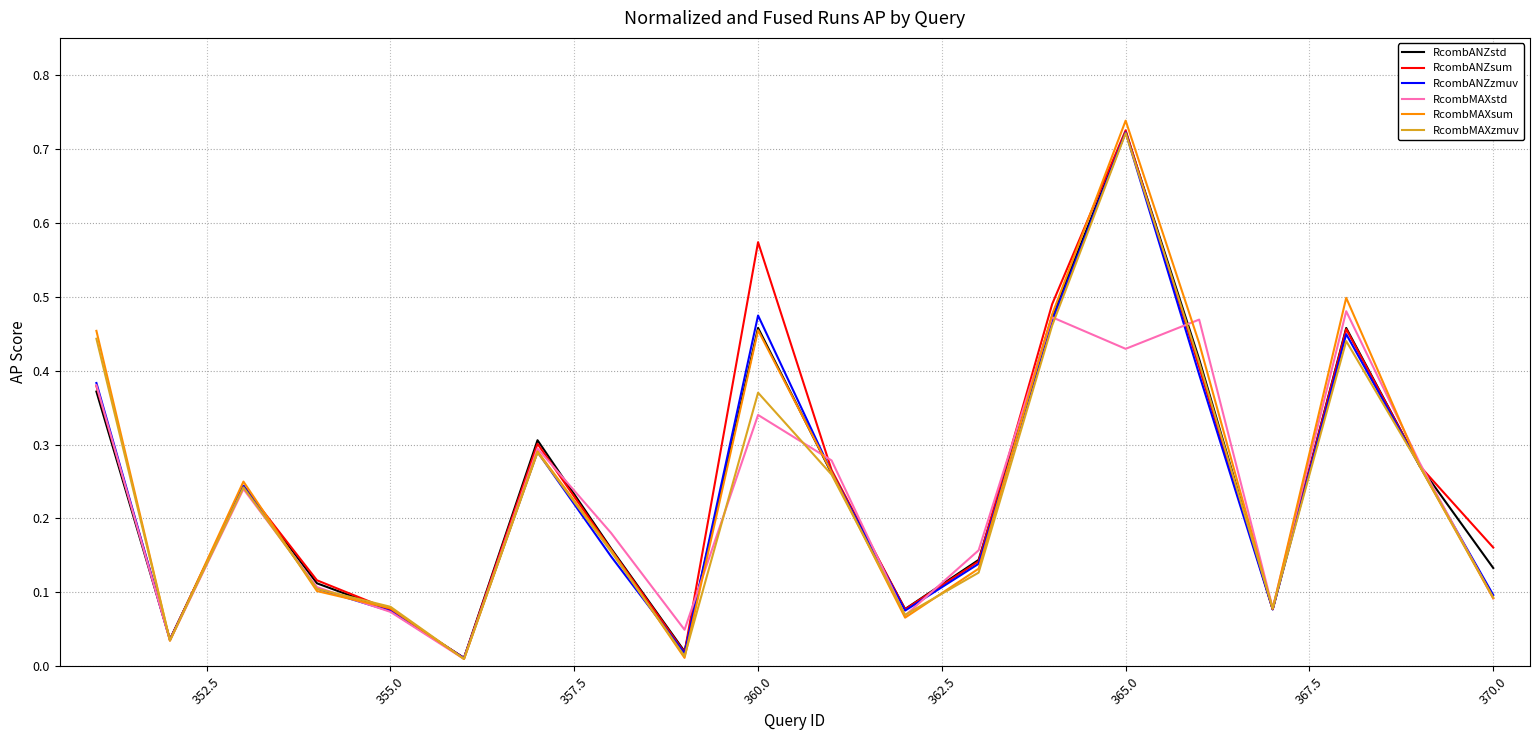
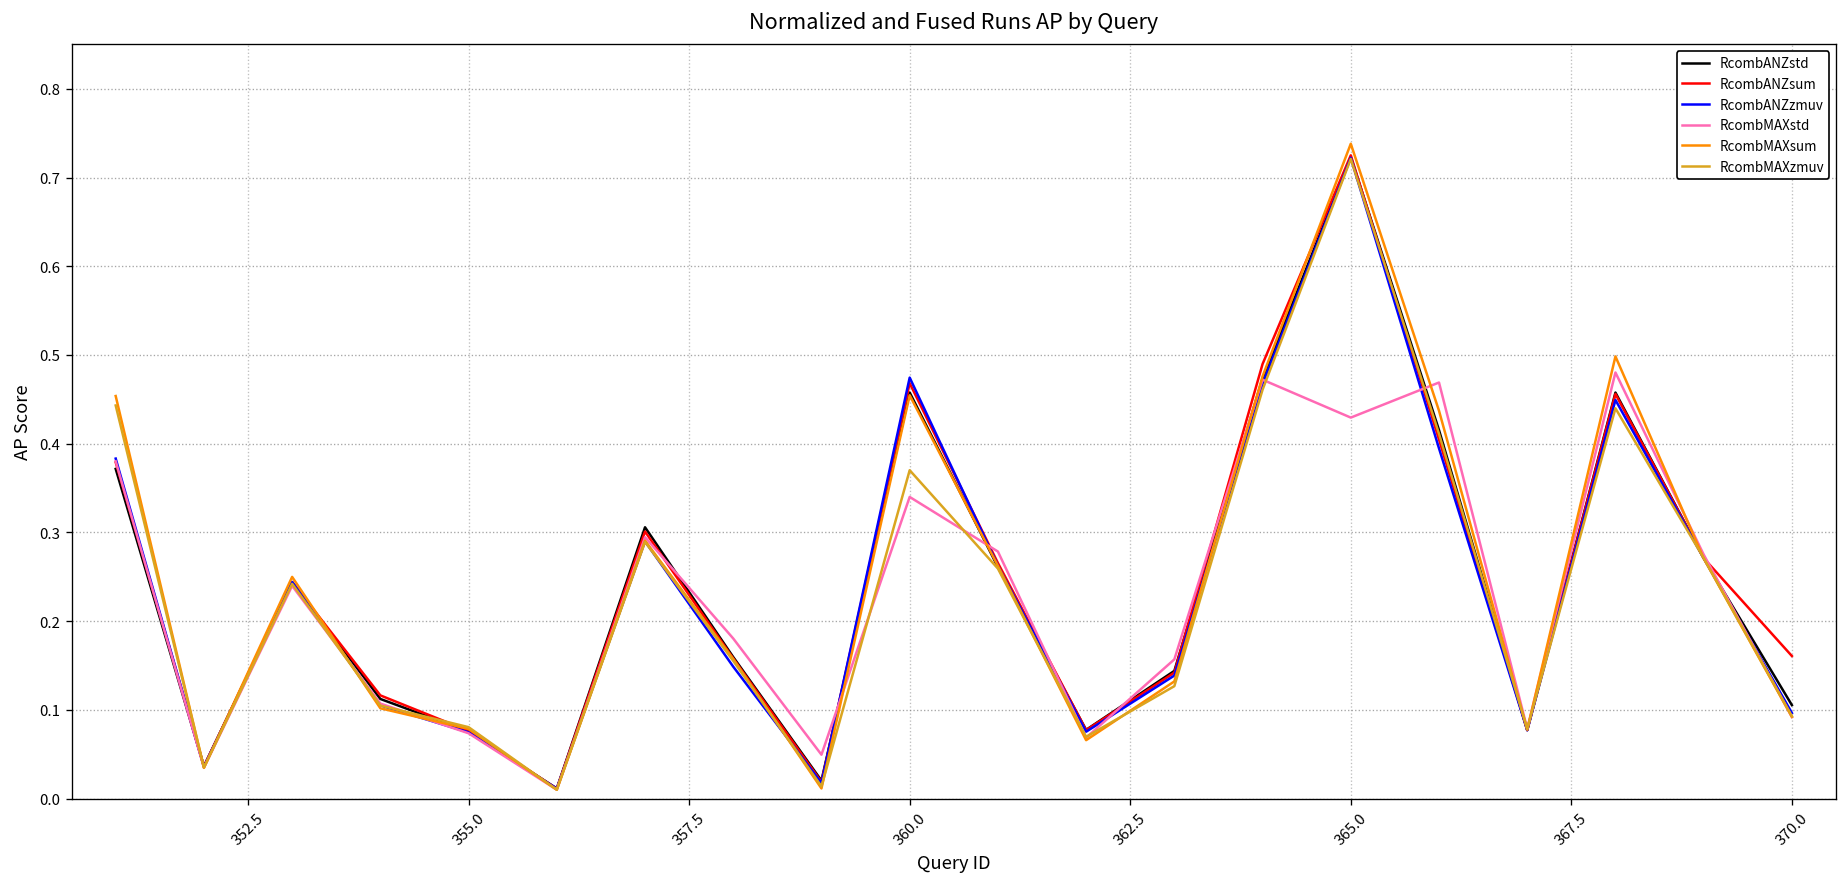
RcombANZsum, 360.0: 0.57 -> 0.47
RcombANZstd, 370.0: 0.13 -> 0.11
